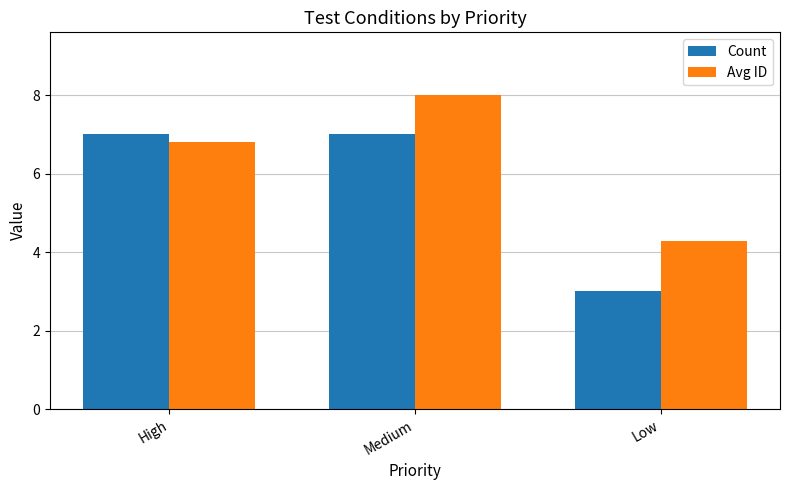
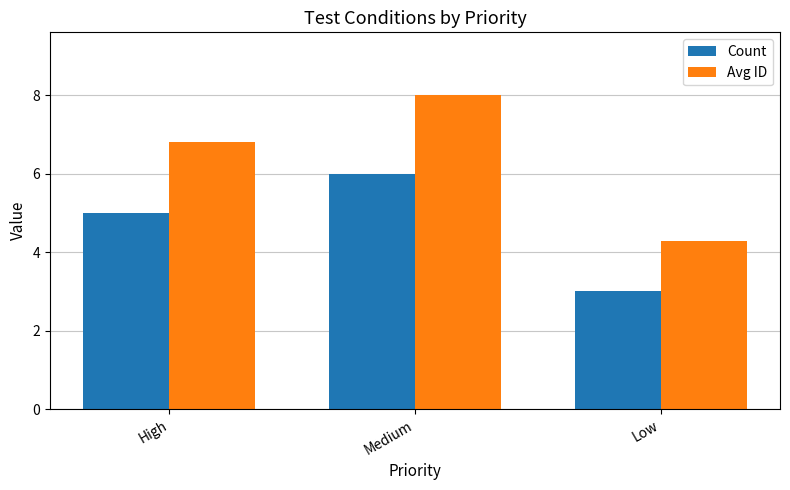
Count, High: 7 -> 5
Count, Medium: 7 -> 6
